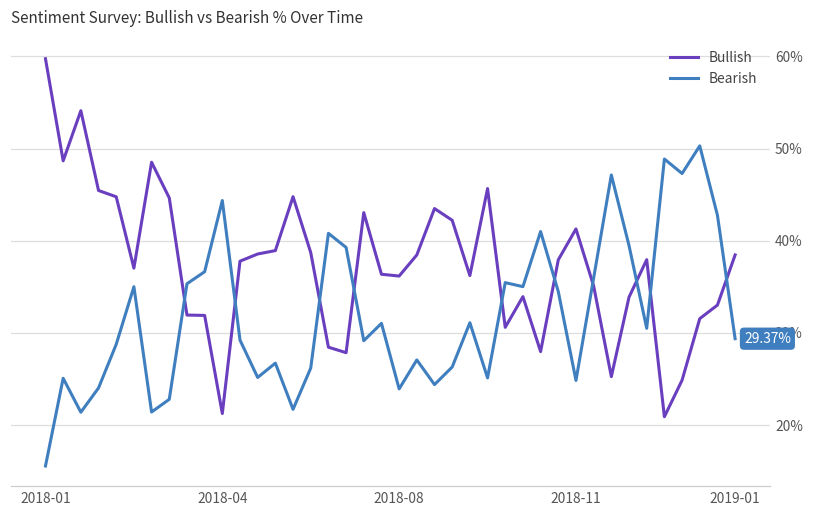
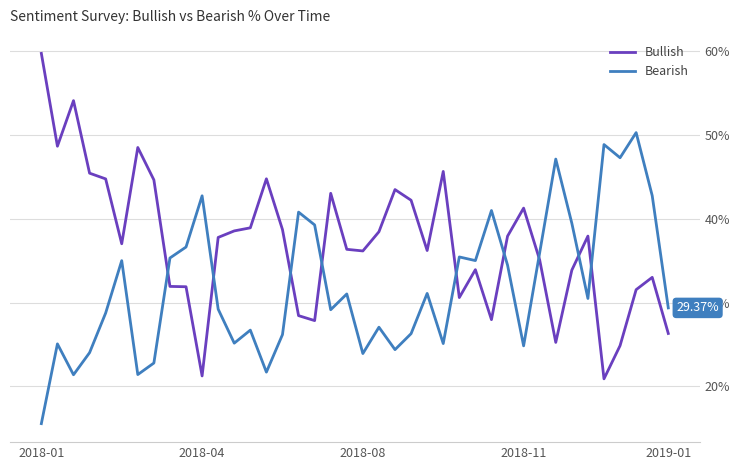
Bearish, 2018-04: 44% -> 43%
Bullish, 2019-01: 38% -> 26%
